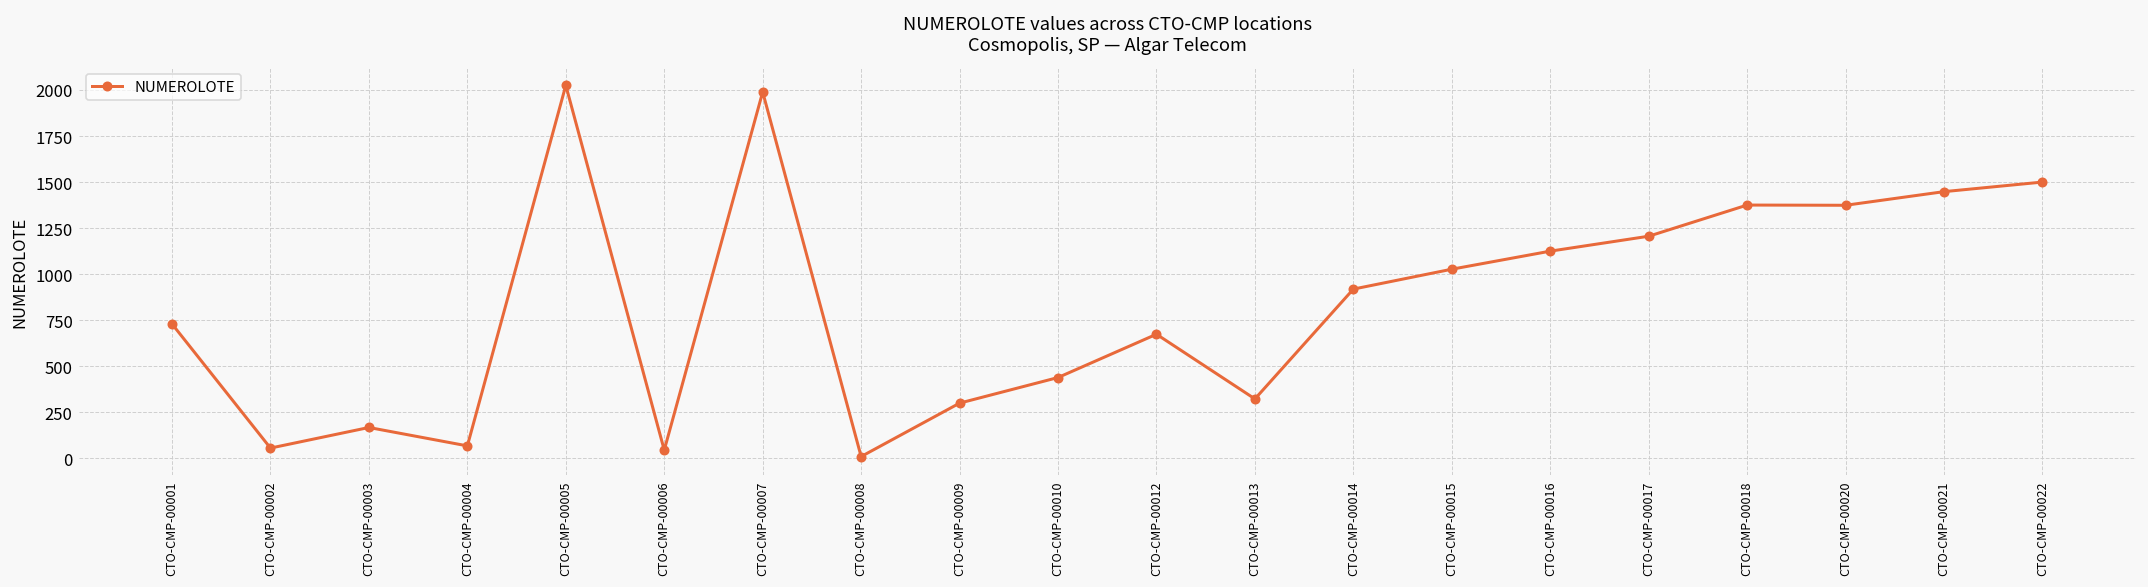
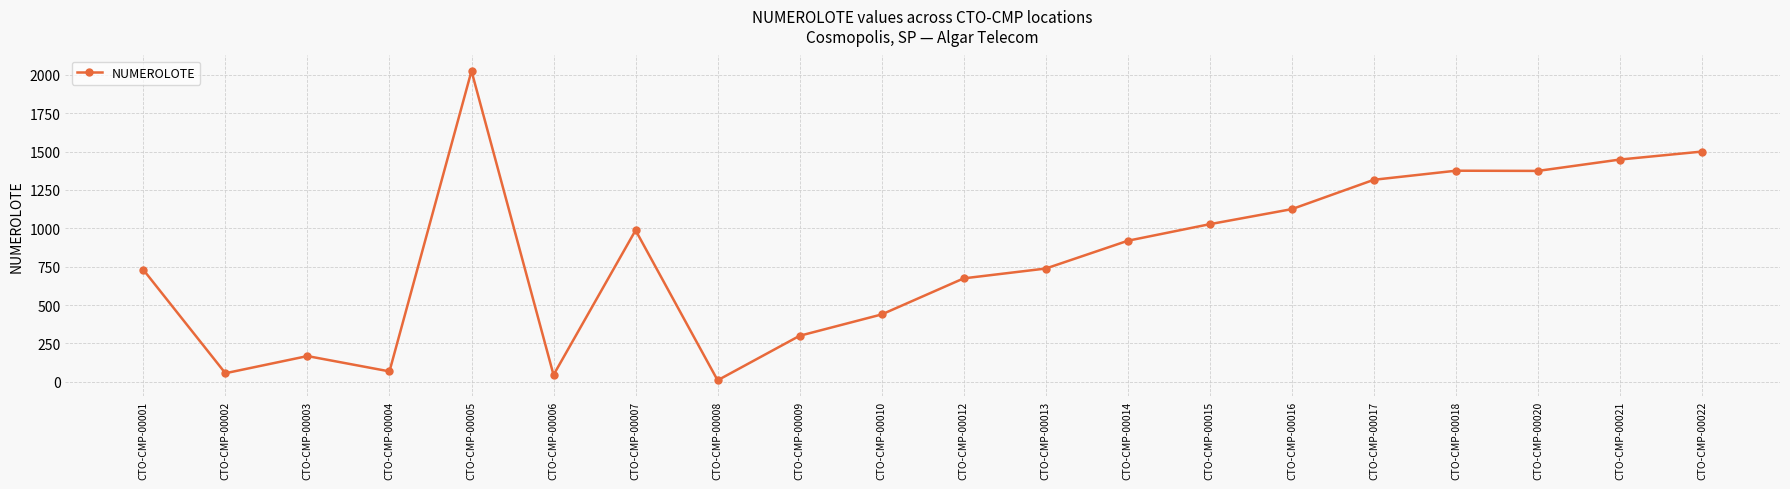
CTO-CMP-00007: 1990 -> 990
CTO-CMP-00013: 320 -> 740
CTO-CMP-00017: 1210 -> 1320
